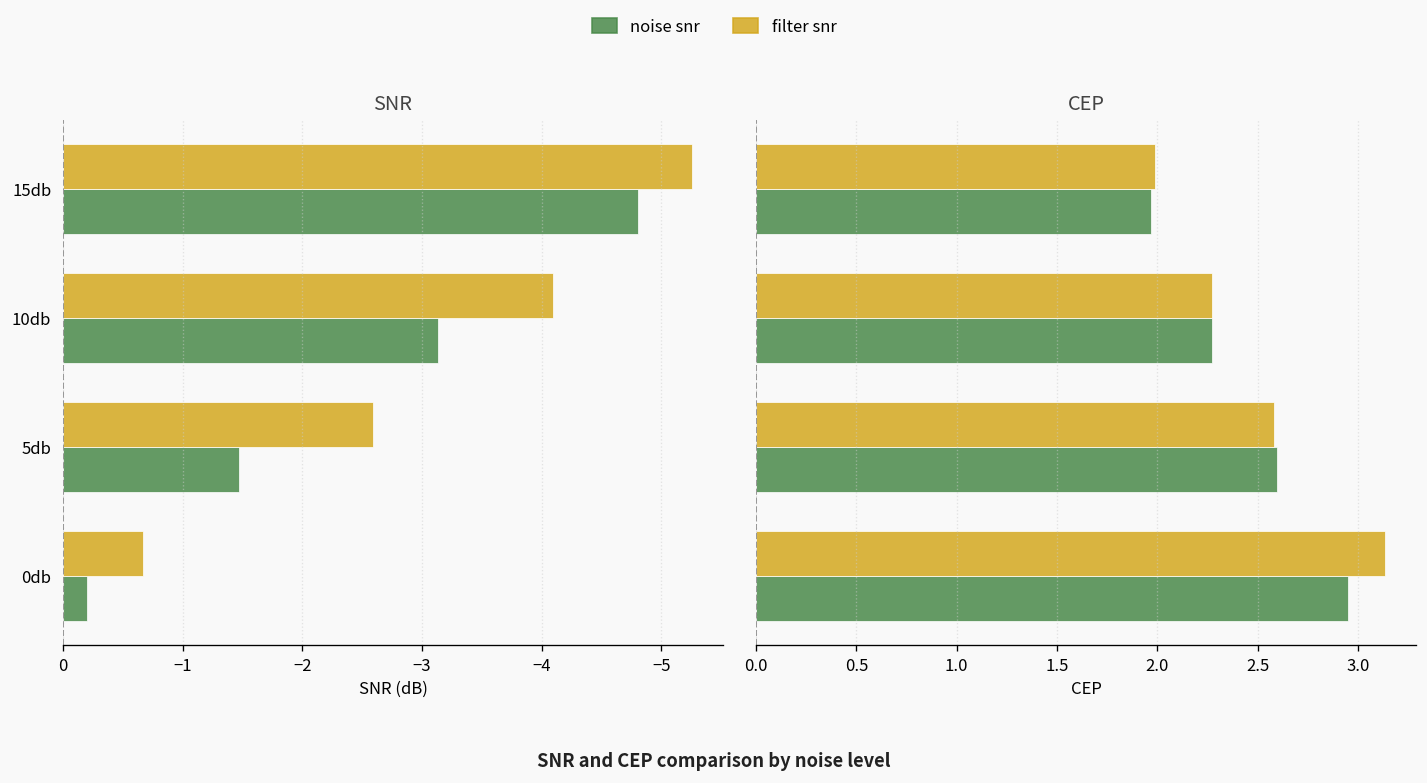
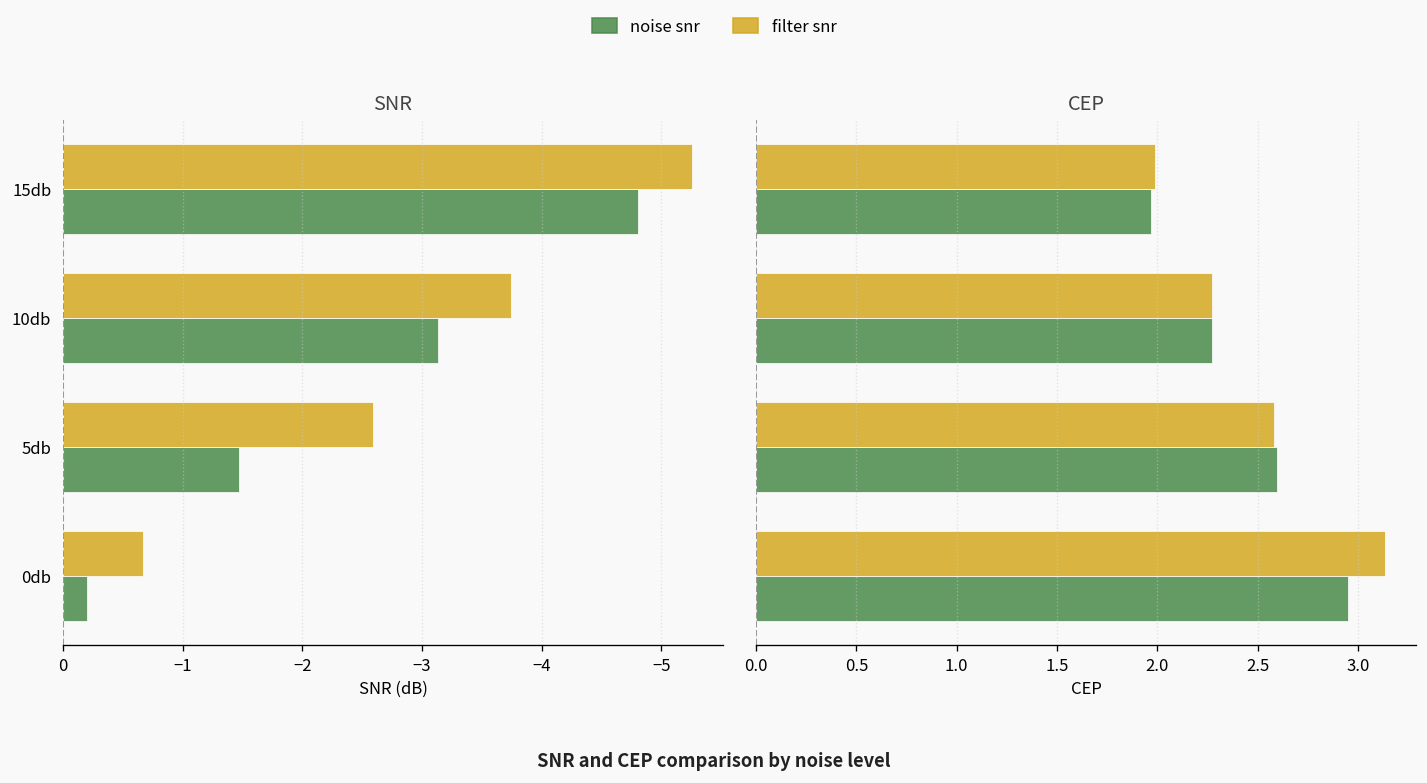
SNR, filter snr, 10db: -4.1 -> -3.7
